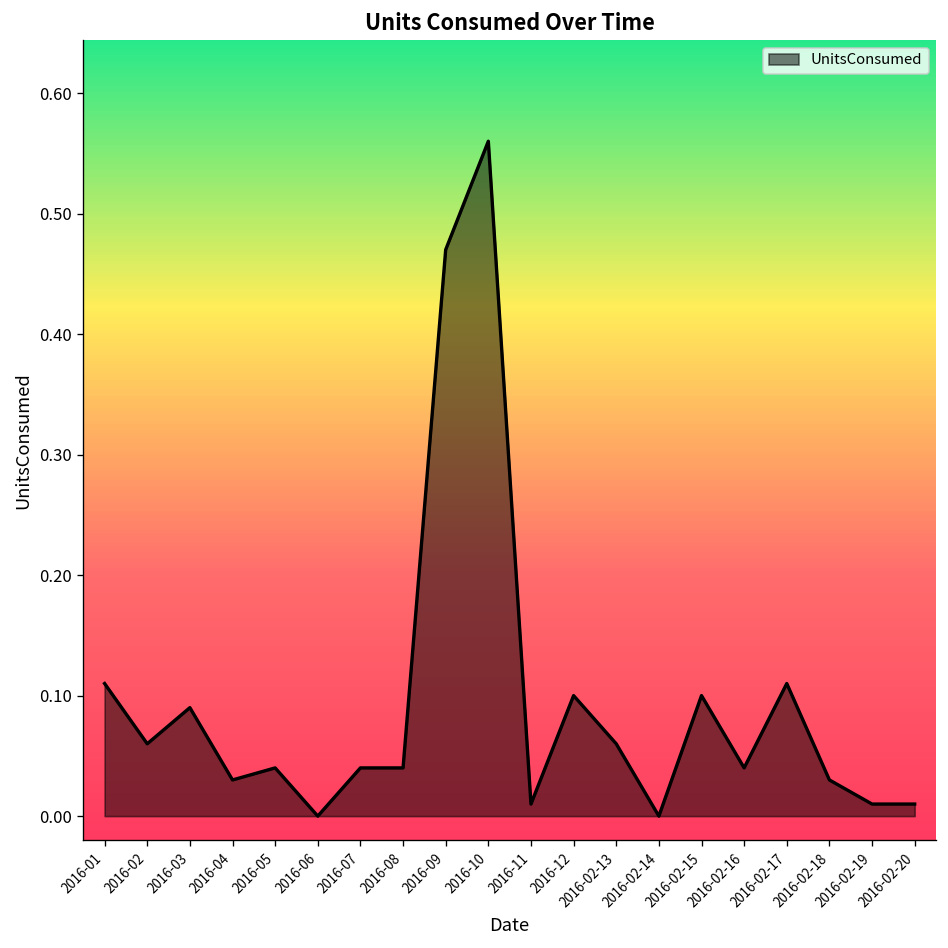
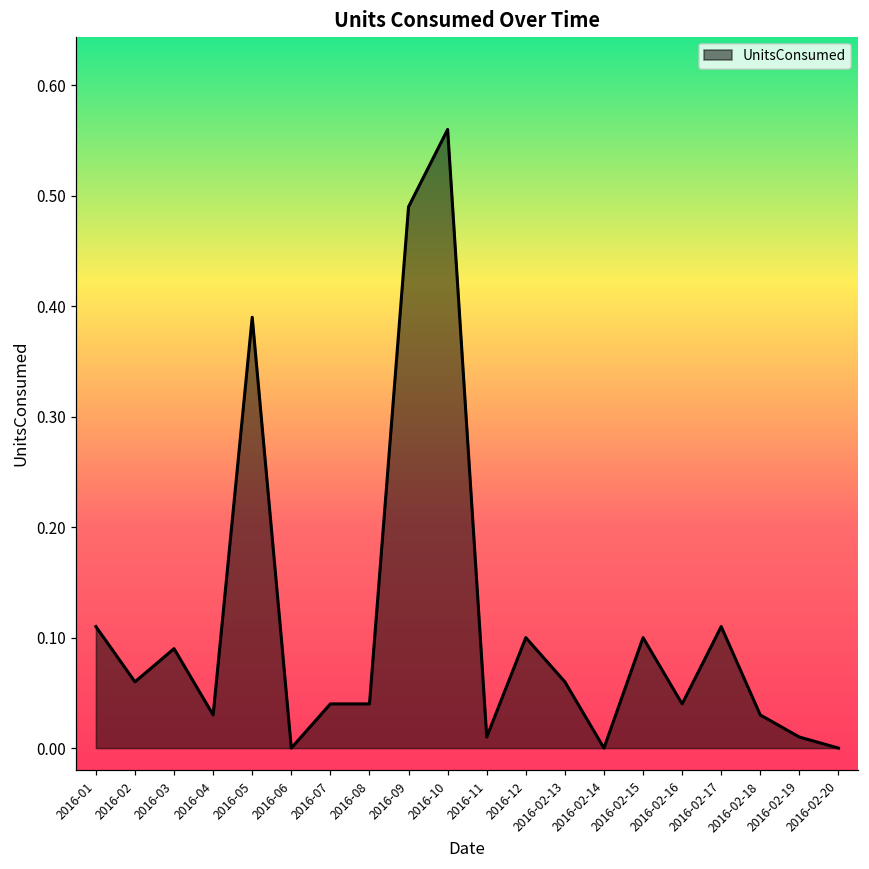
2016-05: 0.04 -> 0.39
2016-09: 0.47 -> 0.49
2016-02-20: 0.01 -> 0.00
